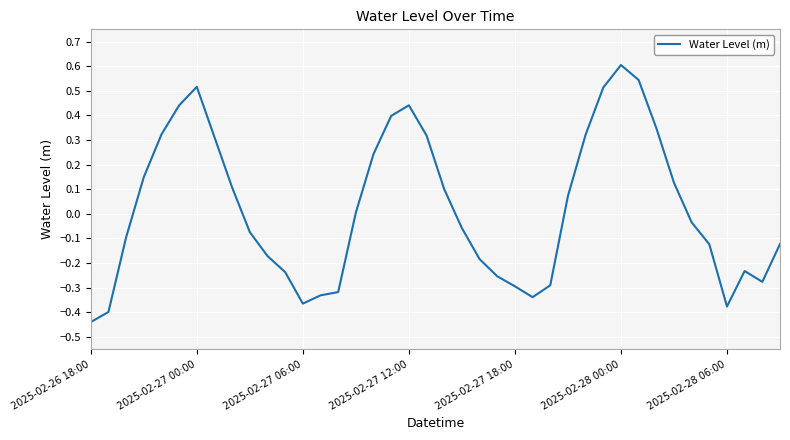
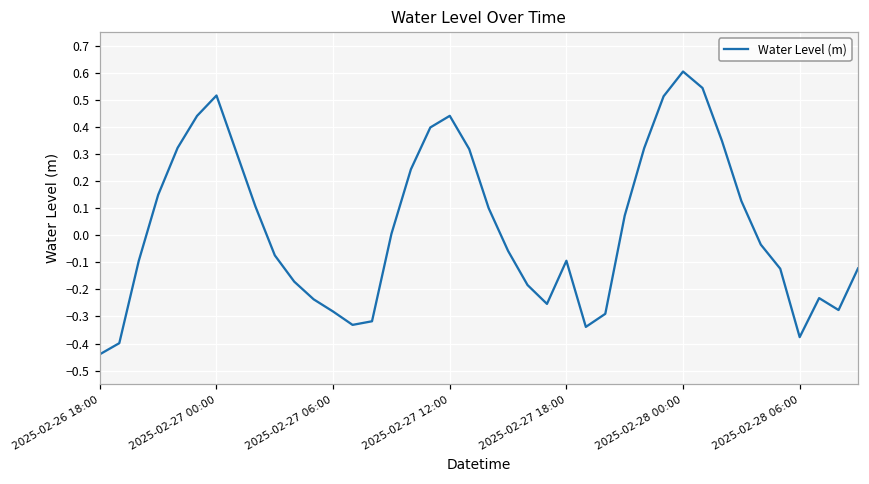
2025-02-27 06:00: -0.36 -> -0.28
2025-02-27 18:00: -0.29 -> -0.09
